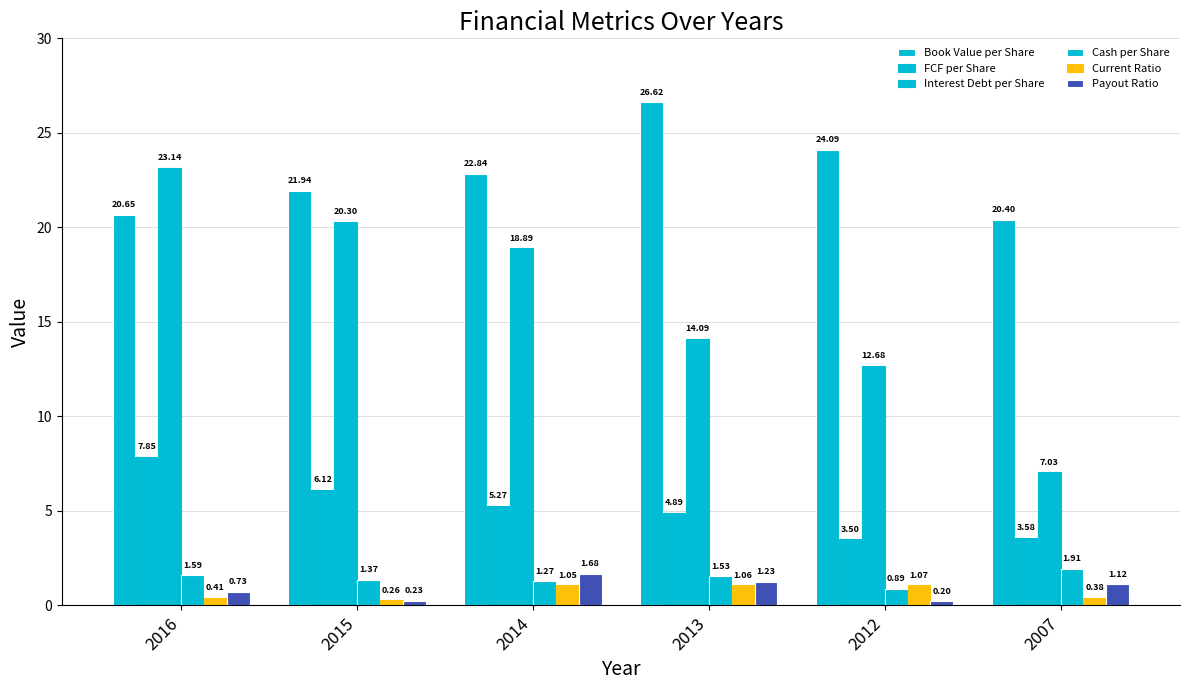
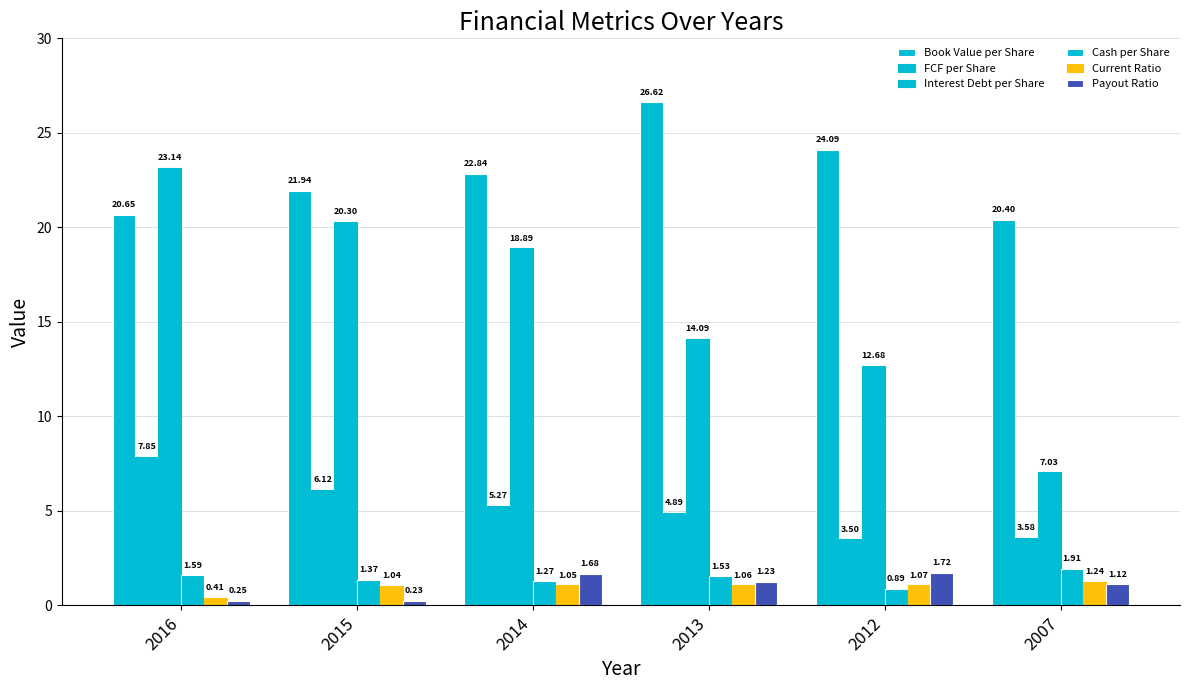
Payout Ratio, 2016: 0.73 -> 0.25
Current Ratio, 2015: 0.26 -> 1.04
Payout Ratio, 2012: 0.20 -> 1.72
Current Ratio, 2007: 0.38 -> 1.24
